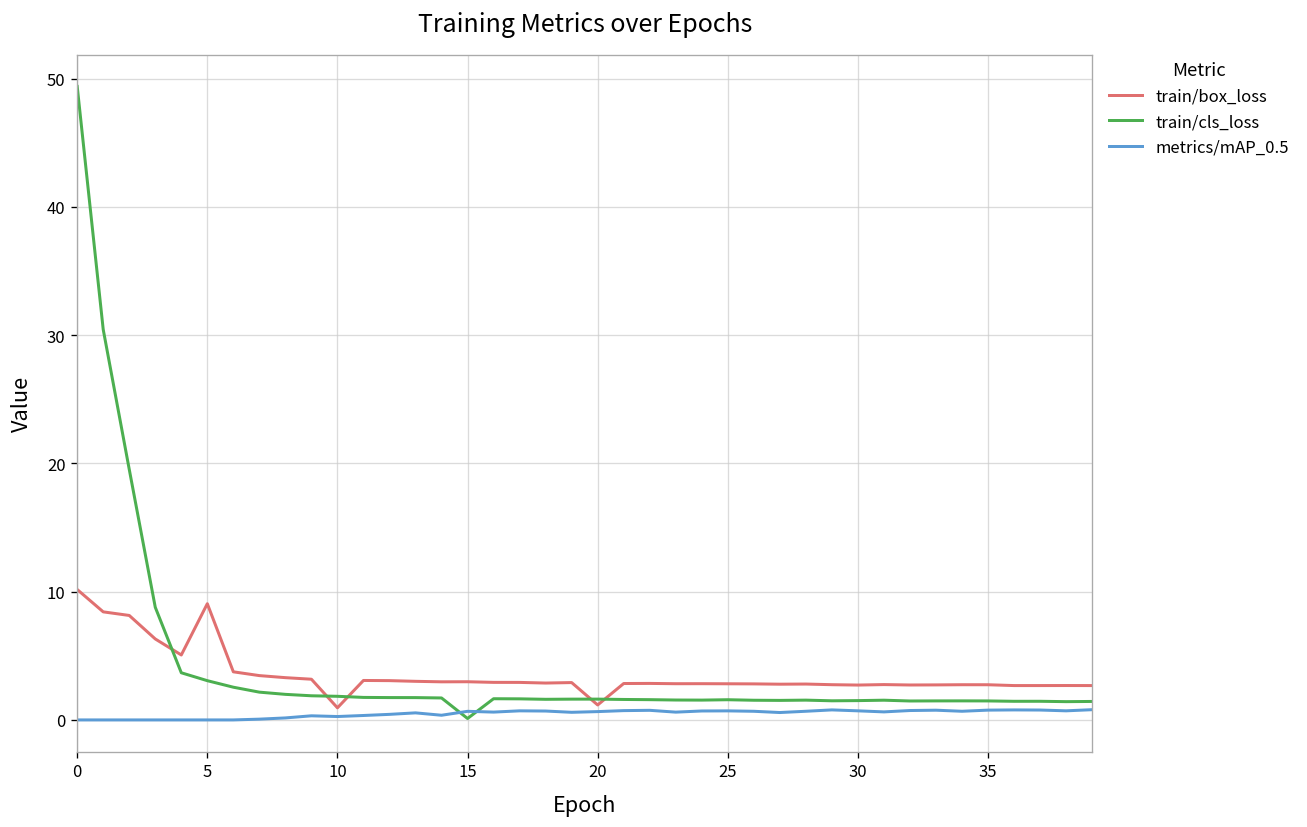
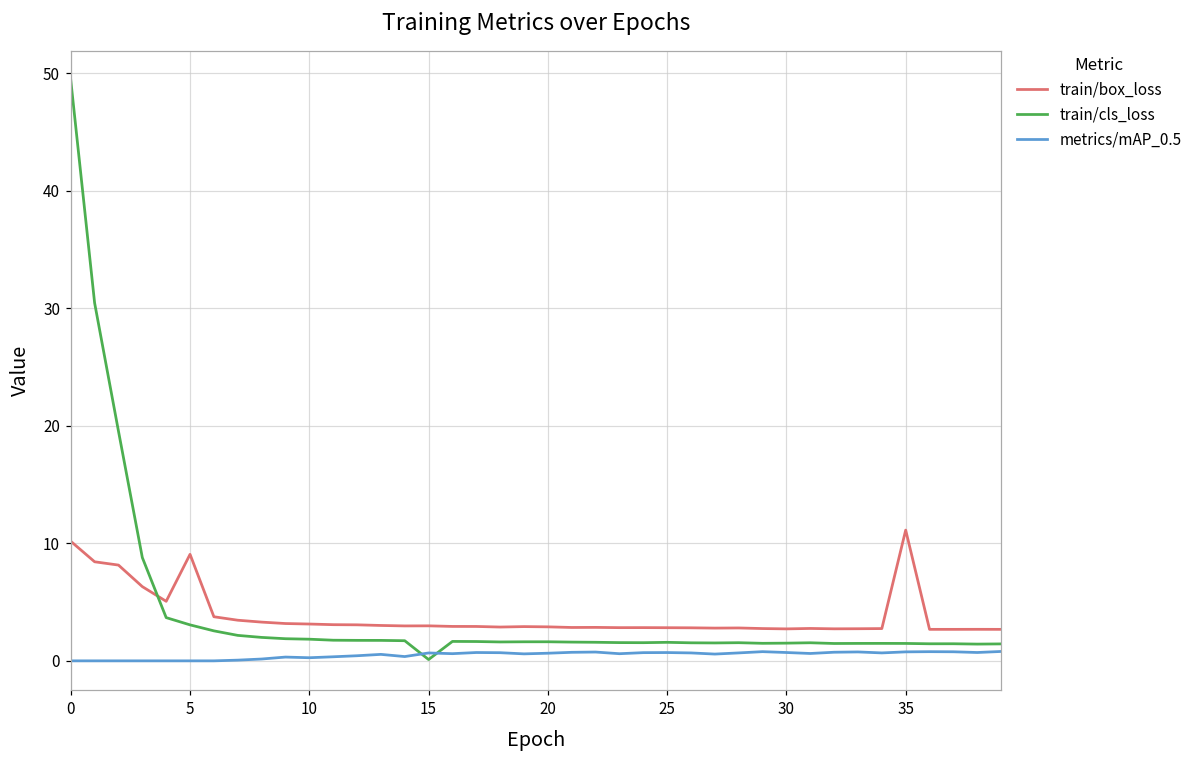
train/box_loss, 10: 0.9 -> 3.1
train/box_loss, 20: 1.2 -> 2.9
train/box_loss, 35: 2.7 -> 11.1
